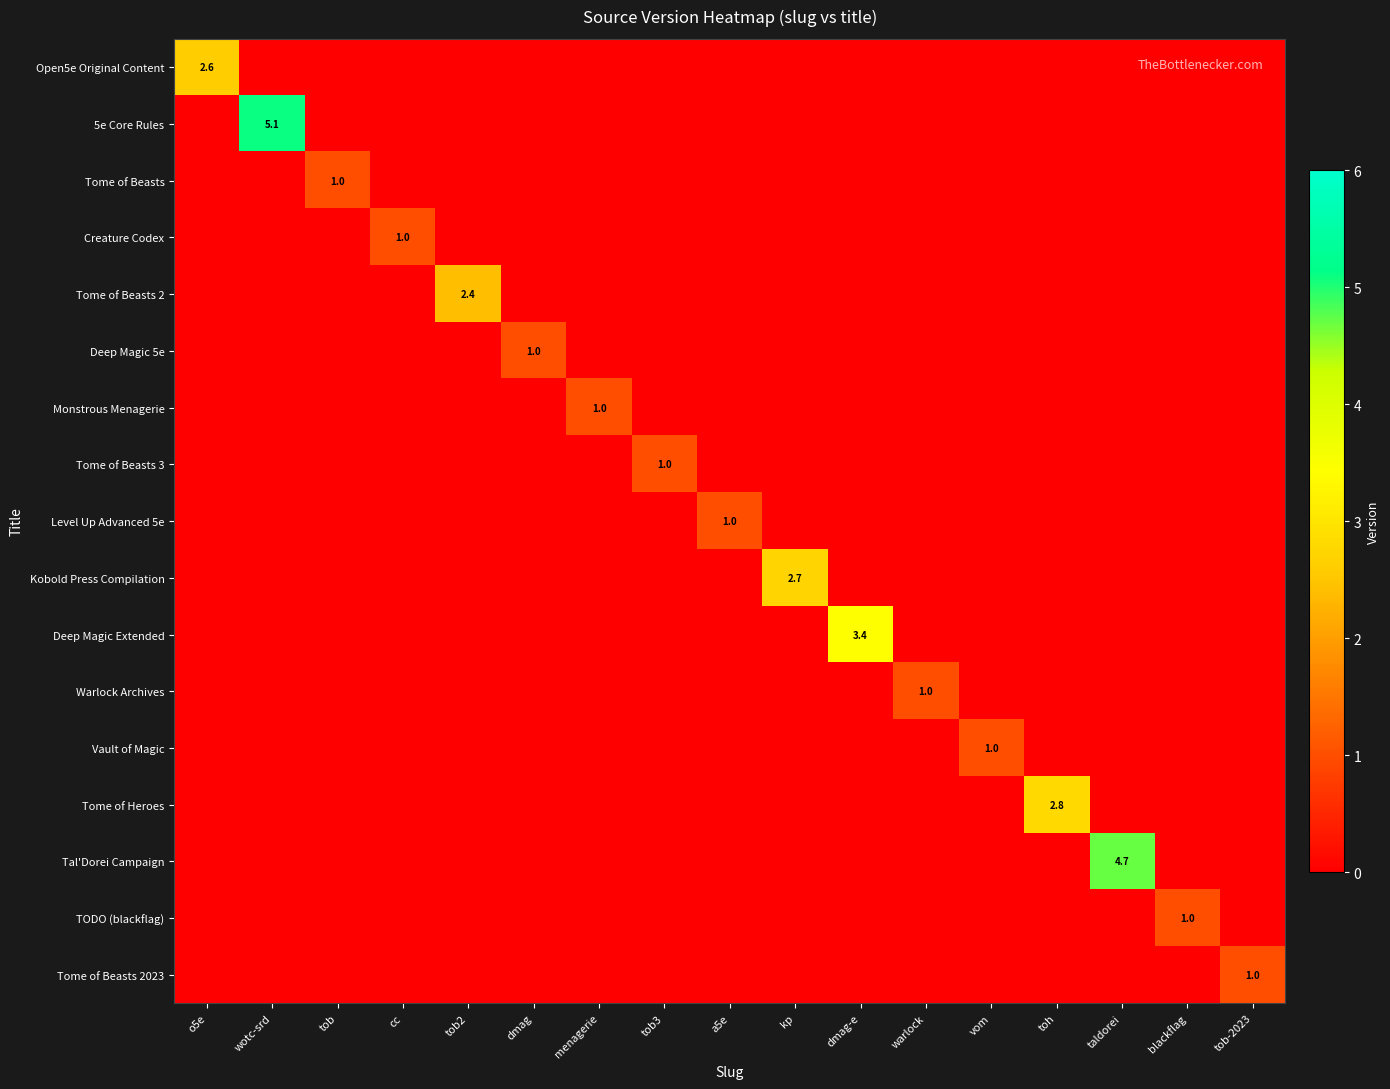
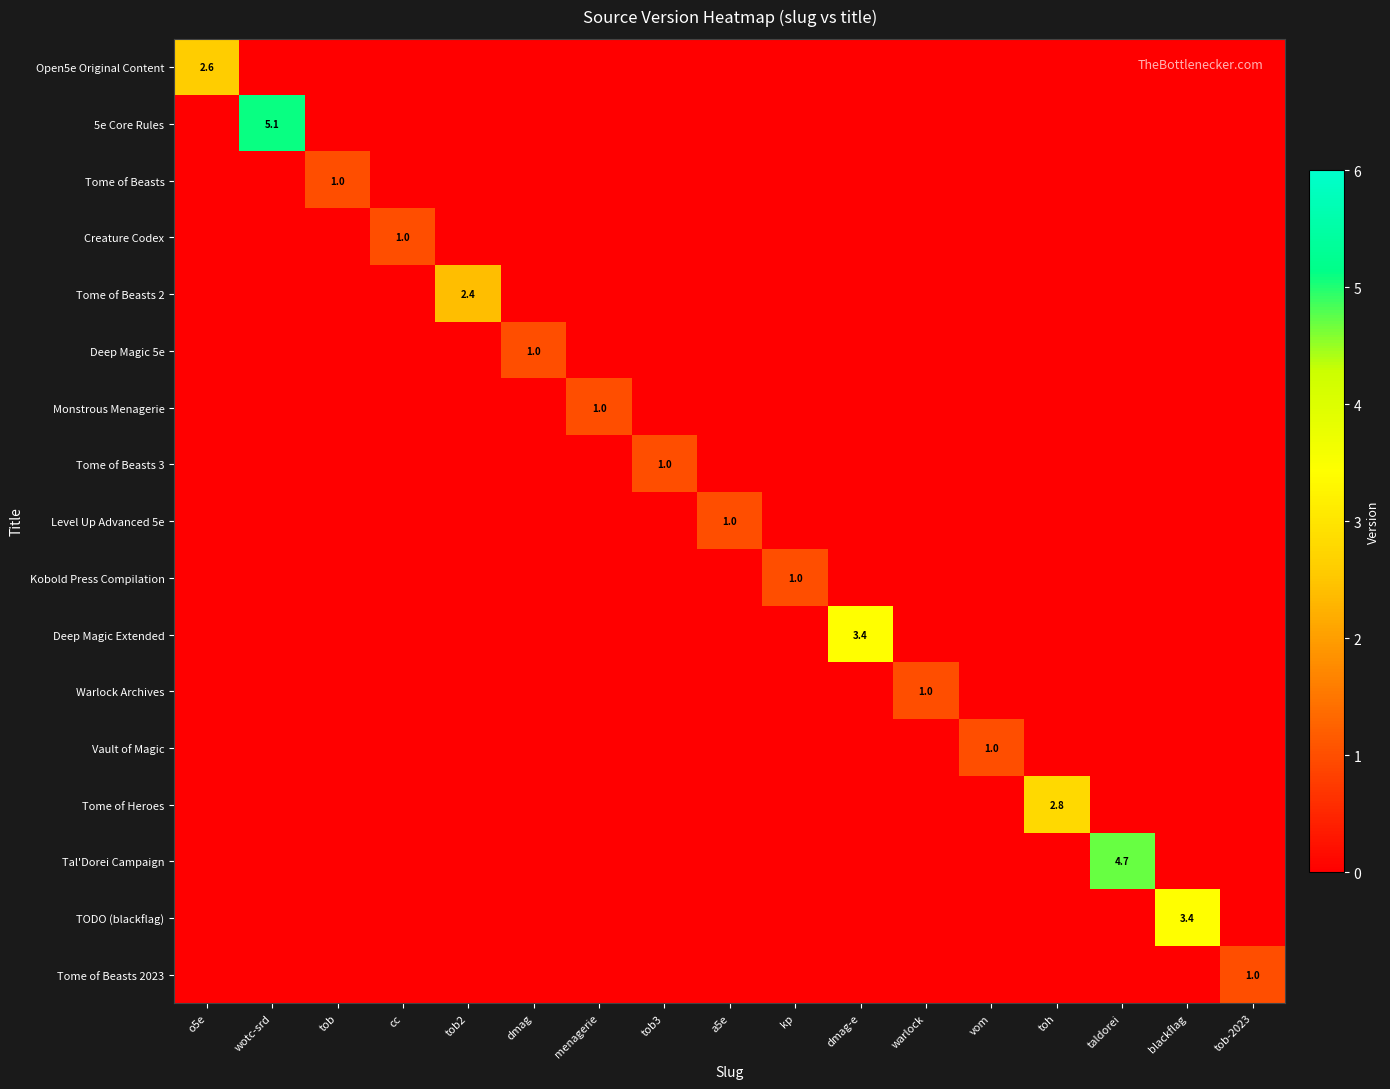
Kobold Press Compilation, kp: 2.7 -> 1.0
TODO (blackflag), blackflag: 1.0 -> 3.4
